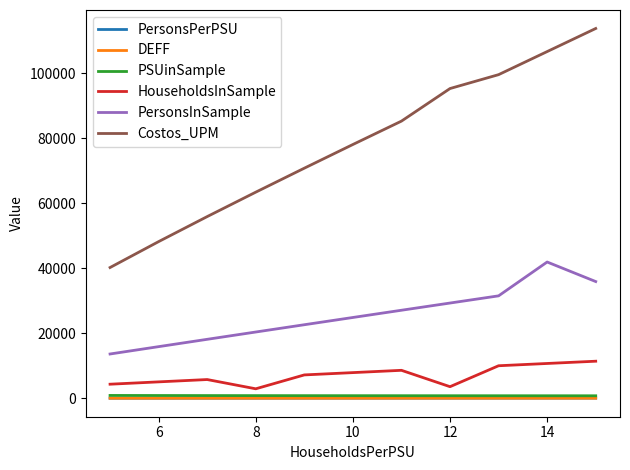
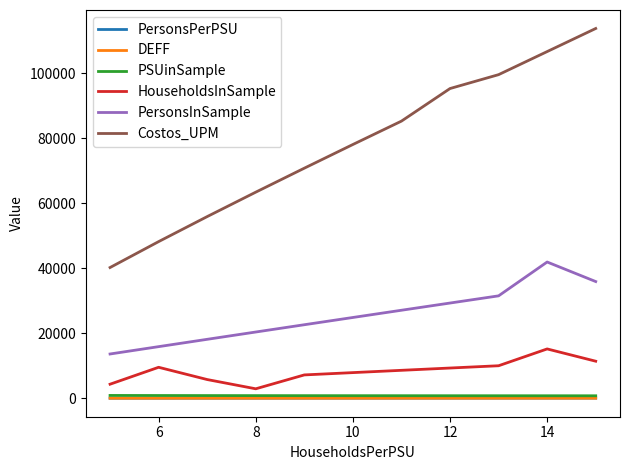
HouseholdsInSample, 6: 5000 -> 10000
HouseholdsInSample, 12: 4000 -> 9000
HouseholdsInSample, 14: 11000 -> 15000
